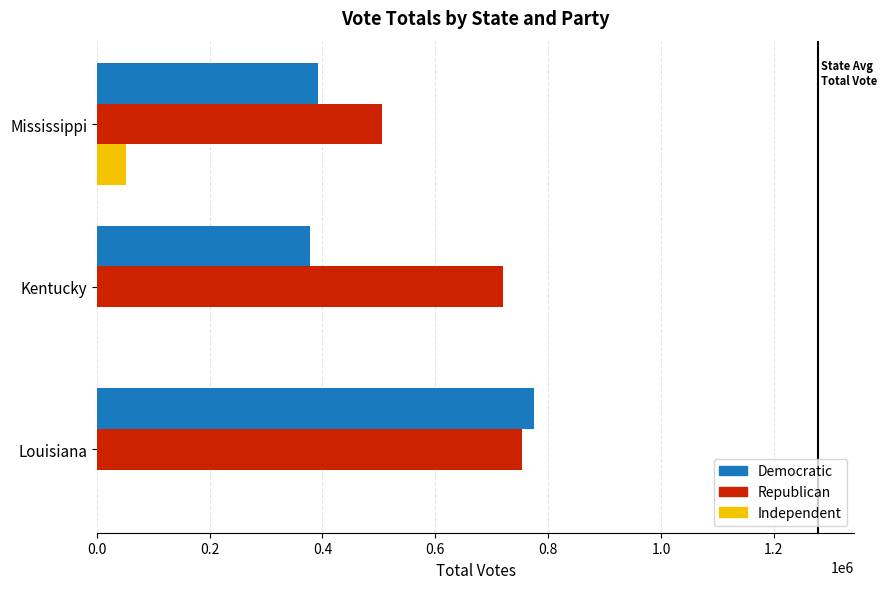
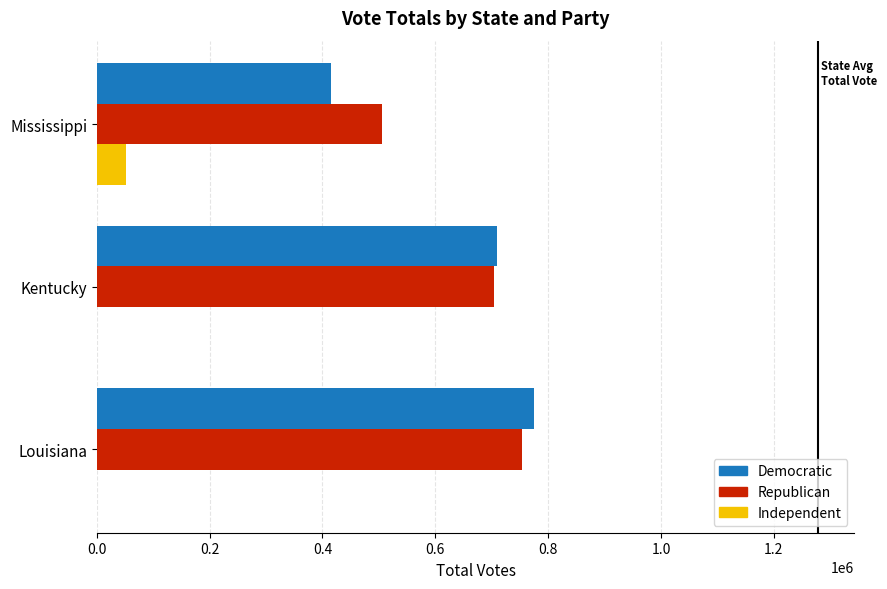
Democratic, Mississippi: 390000 -> 410000
Democratic, Kentucky: 380000 -> 710000
Republican, Kentucky: 720000 -> 700000
